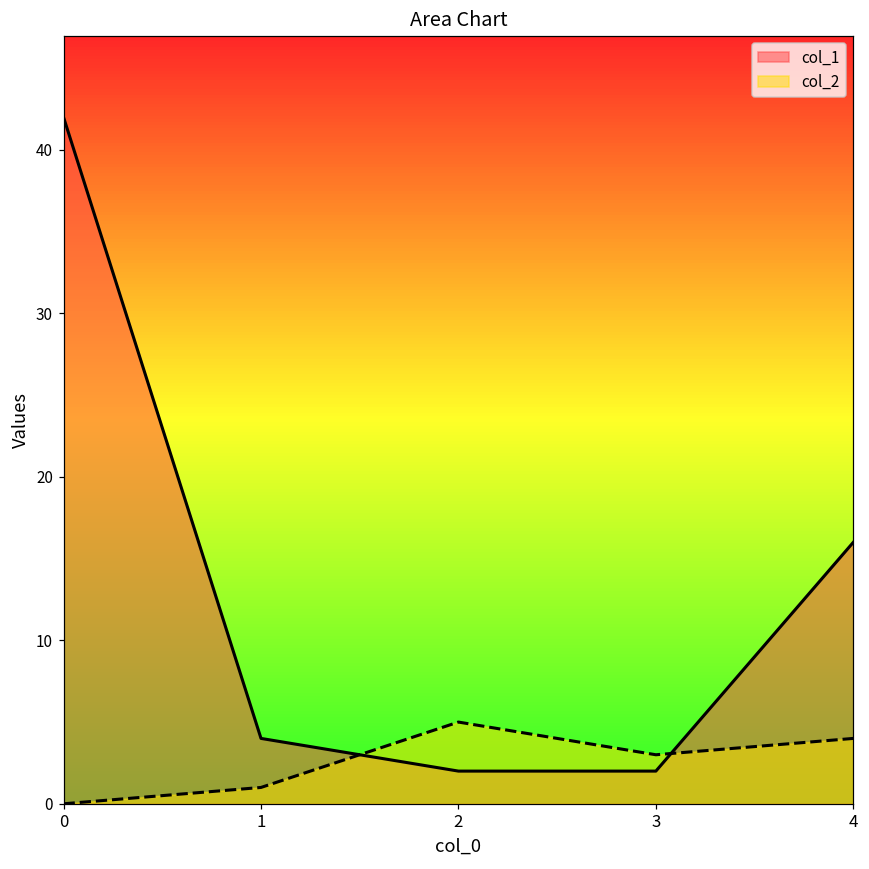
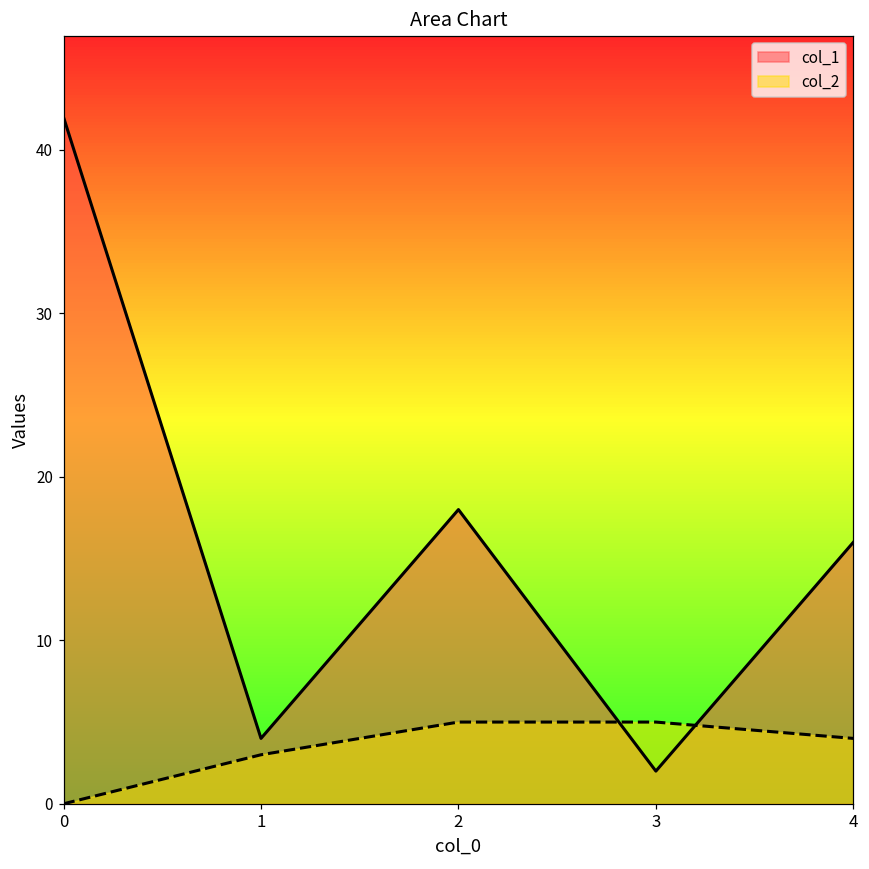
col_2, 1: 1 -> 3
col_1, 2: 2 -> 18
col_2, 3: 3 -> 5
